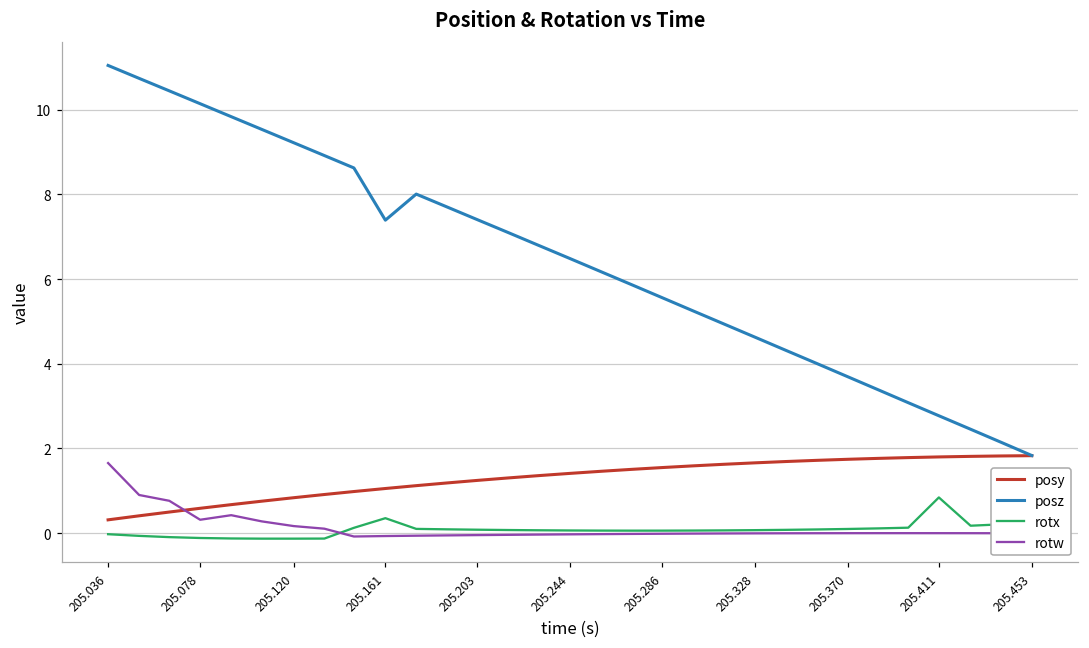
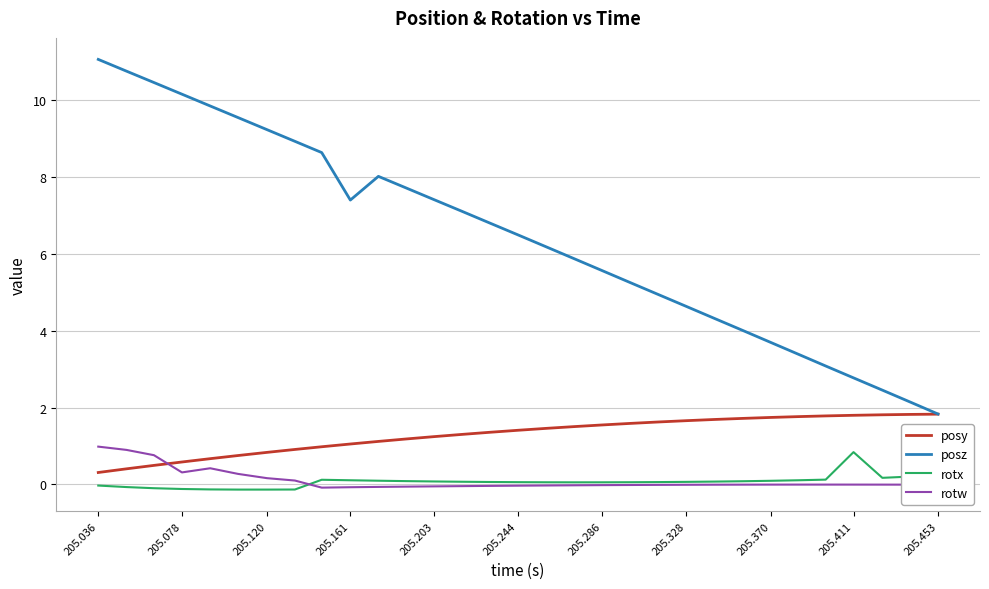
rotw, 205.036: 1.7 -> 1.0
rotx, 205.161: 0.4 -> 0.1
